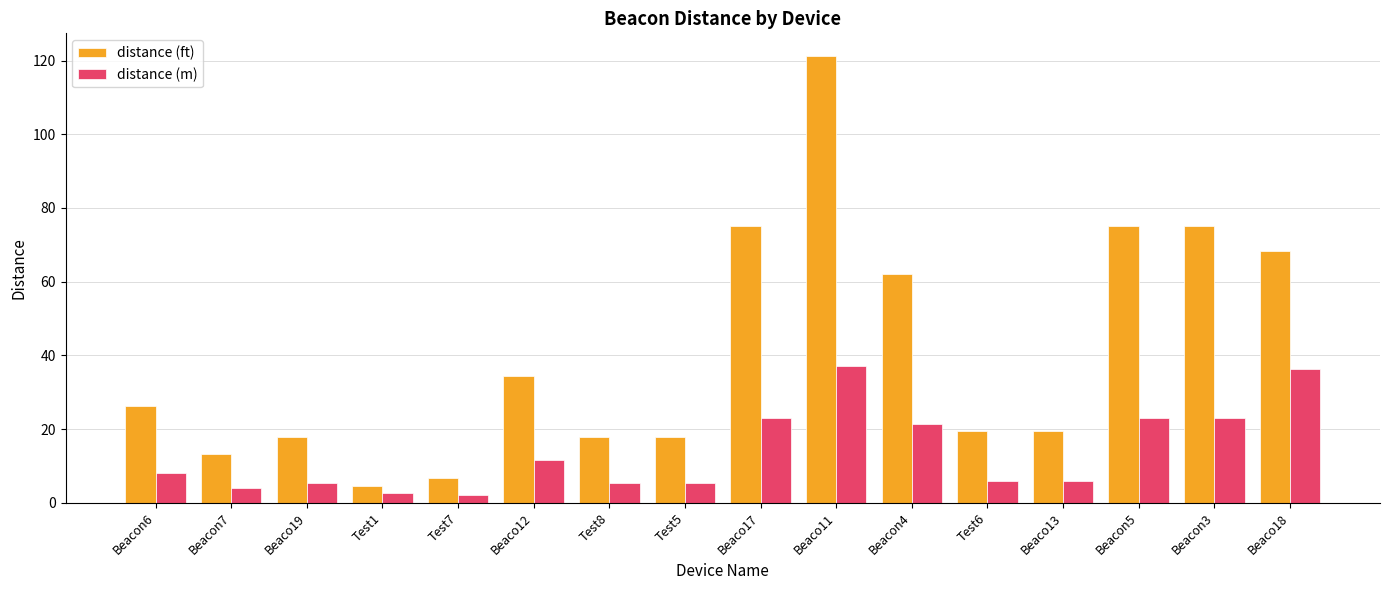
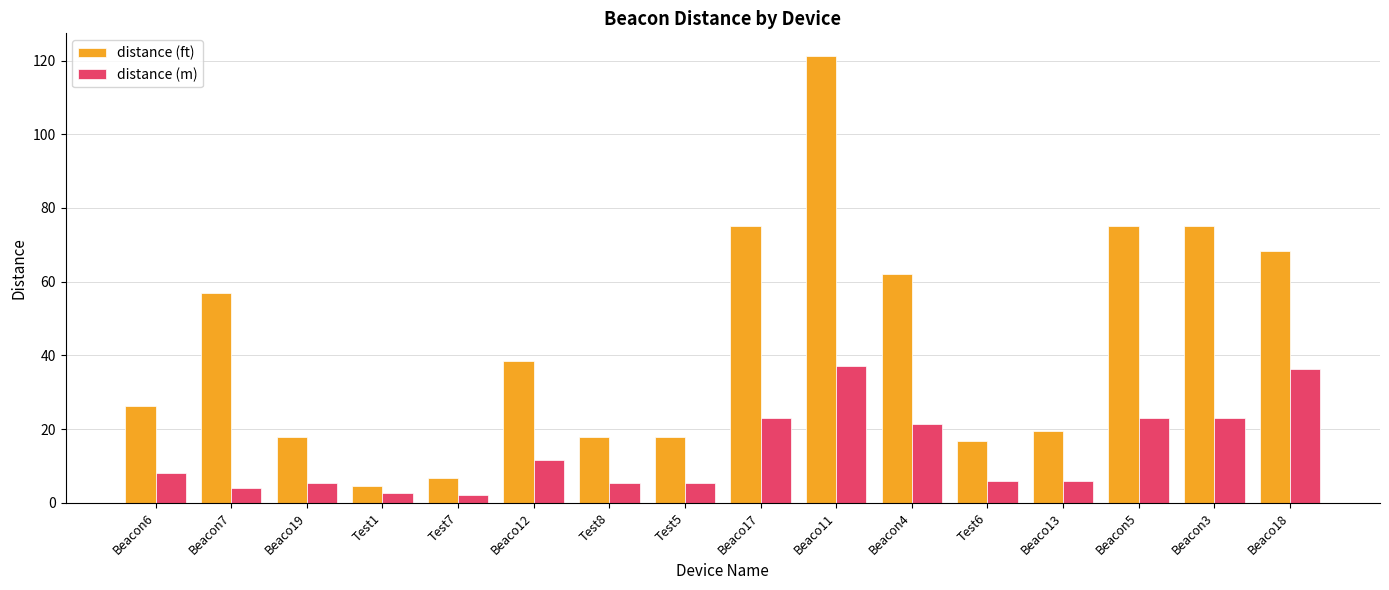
distance (ft), Beacon7: 13 -> 57
distance (ft), Beaco12: 34 -> 38
distance (ft), Test6: 20 -> 17
